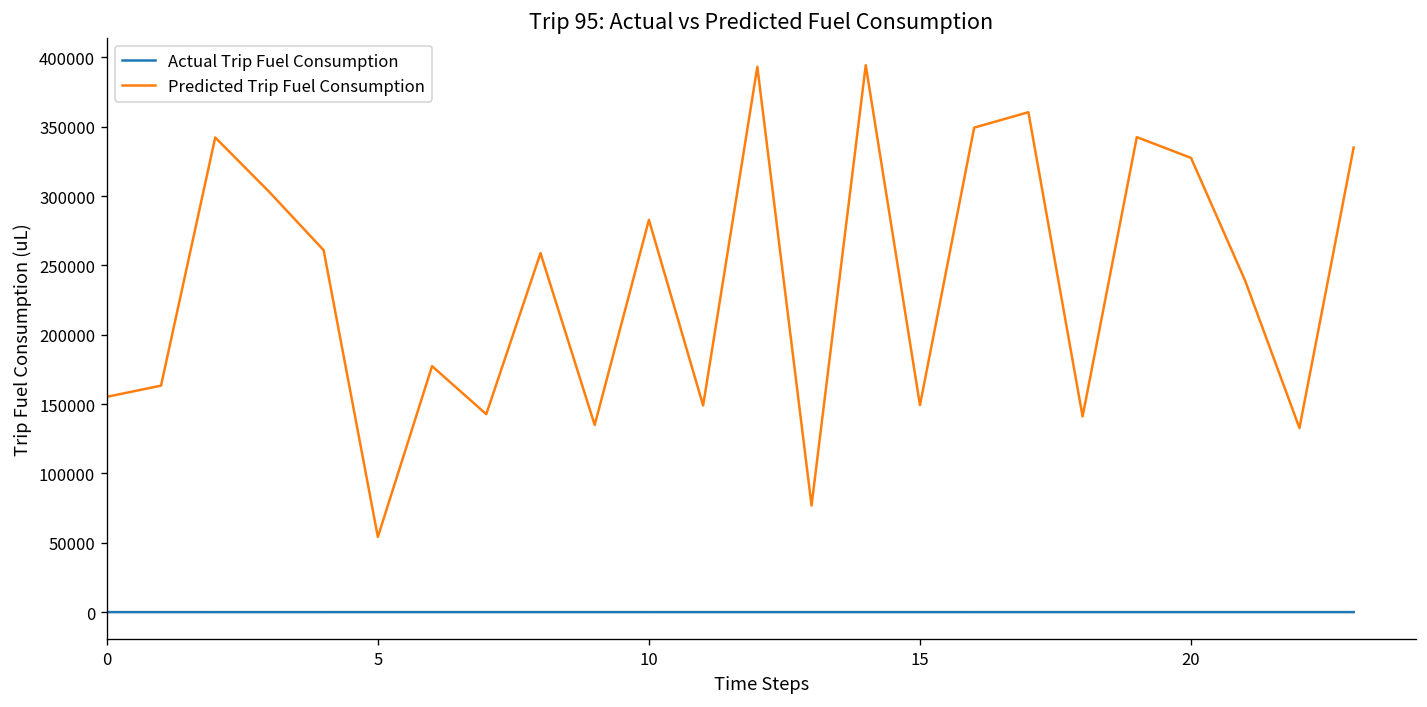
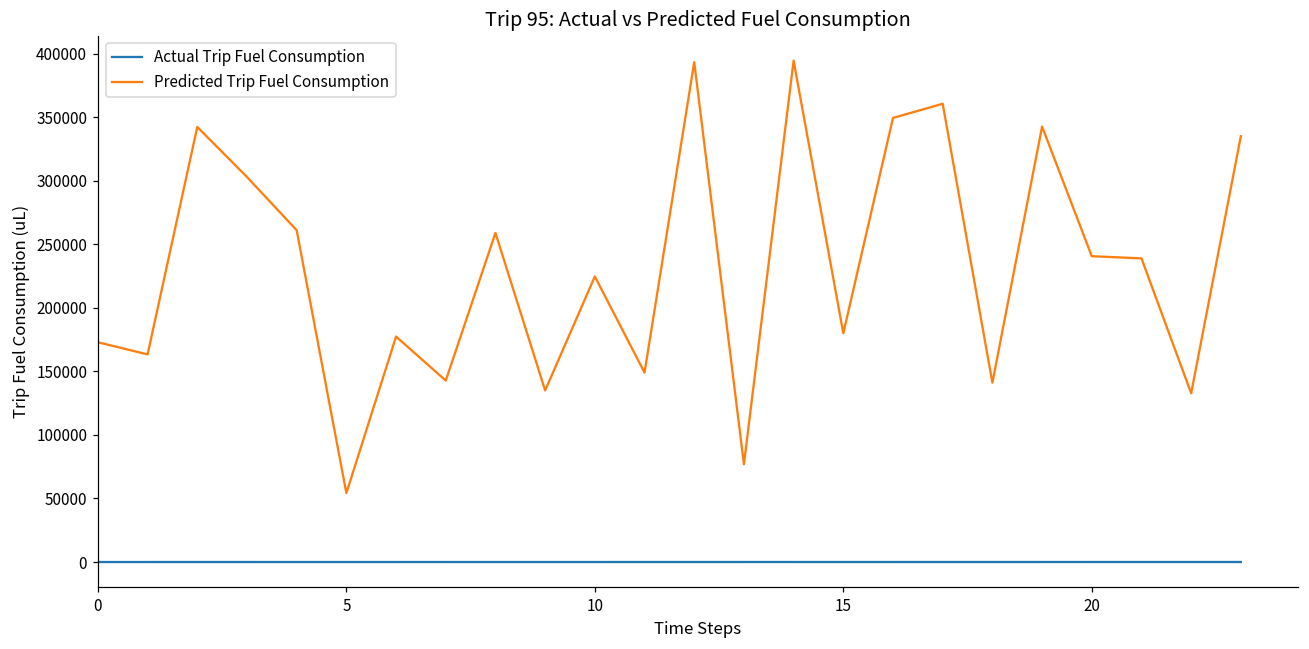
Predicted Trip Fuel Consumption, 0: 155000 -> 173000
Predicted Trip Fuel Consumption, 10: 283000 -> 225000
Predicted Trip Fuel Consumption, 15: 149000 -> 180000
Predicted Trip Fuel Consumption, 20: 328000 -> 241000
